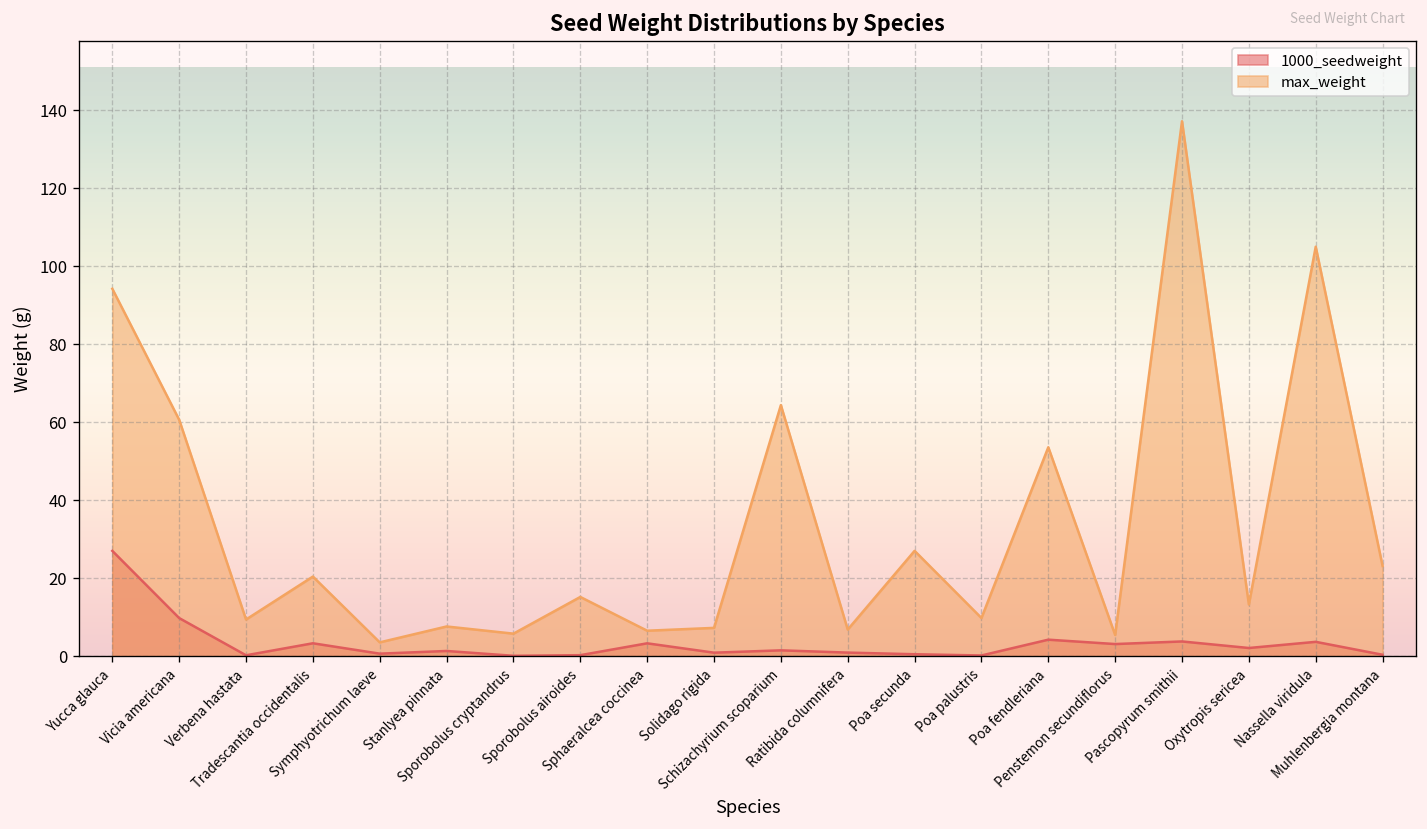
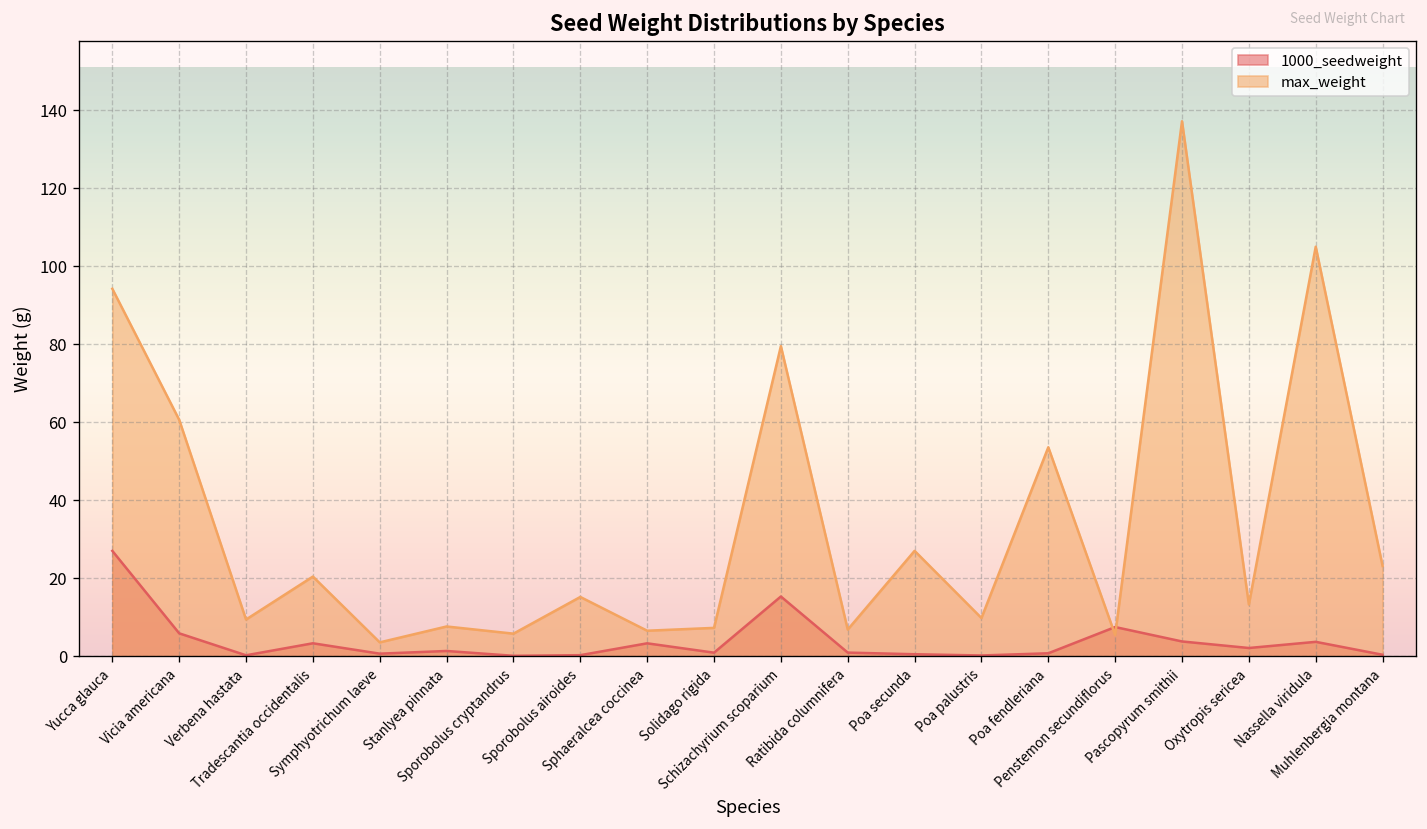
1000_seedweight, Vicia americana: 10 -> 6
1000_seedweight, Schizachyrium scoparium: 2 -> 15
max_weight, Schizachyrium scoparium: 64 -> 80
1000_seedweight, Poa fendleriana: 4 -> 1
1000_seedweight, Penstemon secundiflorus: 3 -> 7
